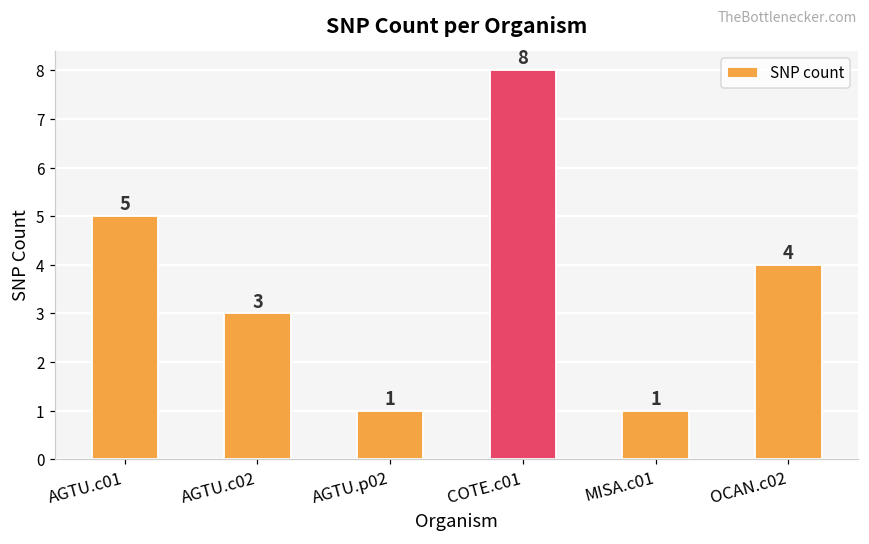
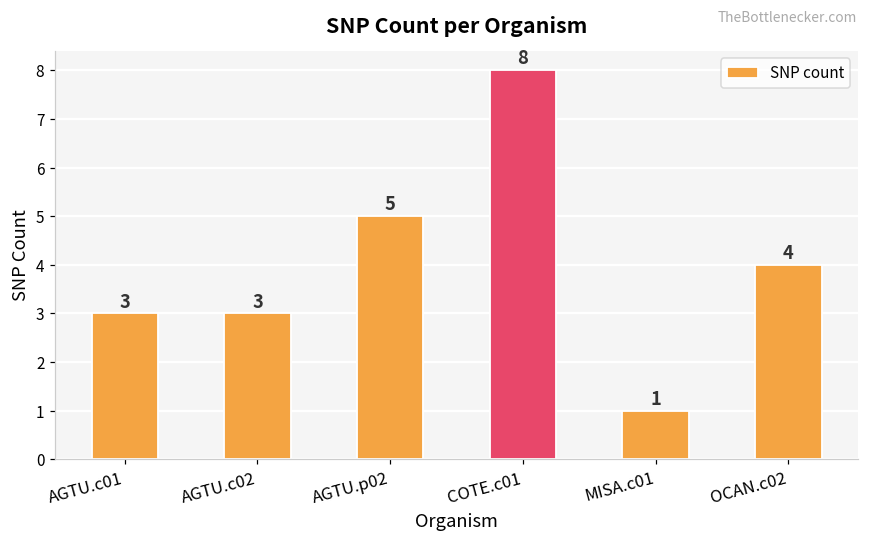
AGTU.c01: 5 -> 3
AGTU.p02: 1 -> 5
